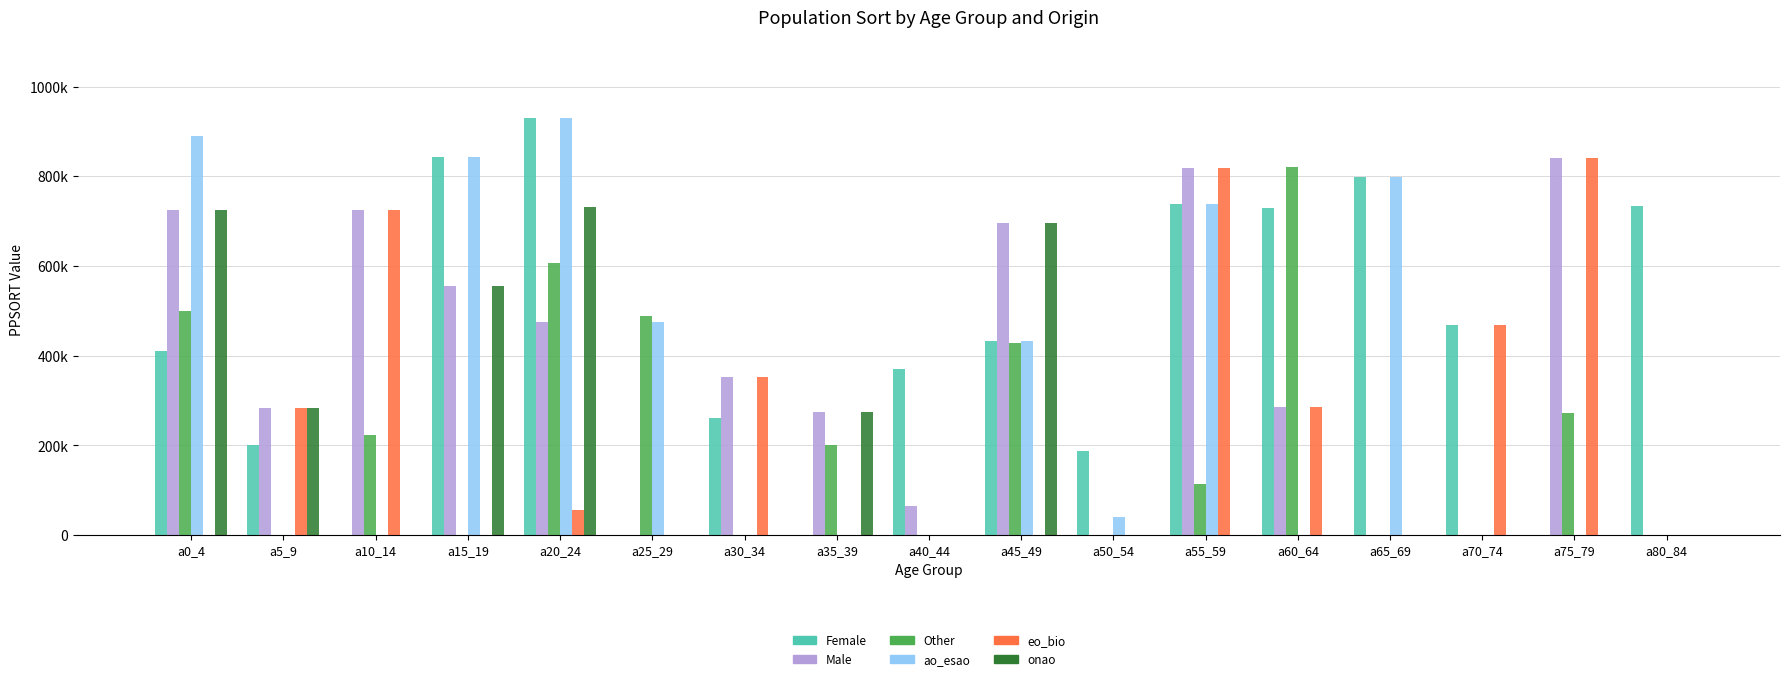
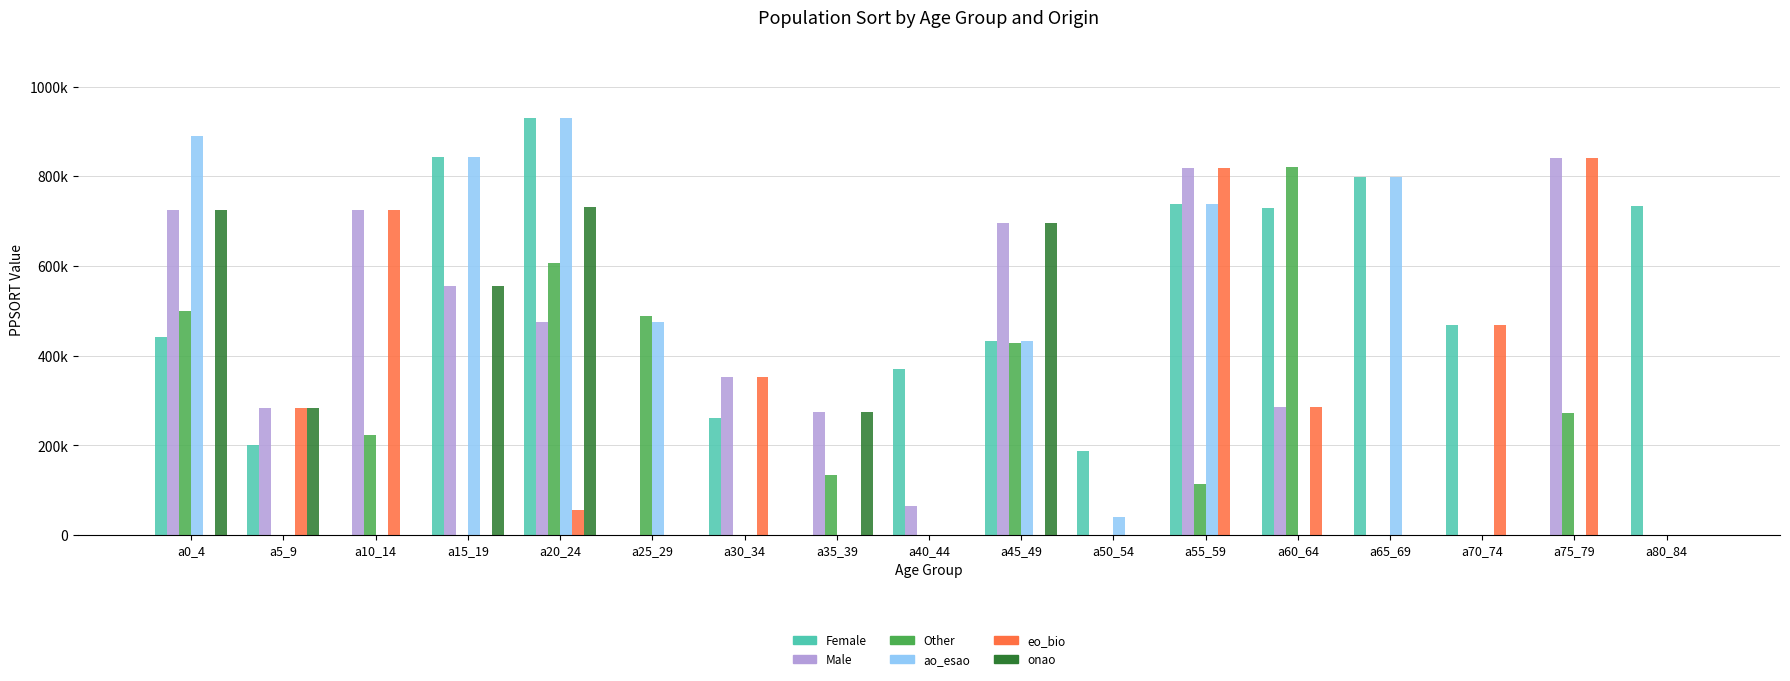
Female, a0_4: 410000 -> 440000
Other, a35_39: 200000 -> 130000
